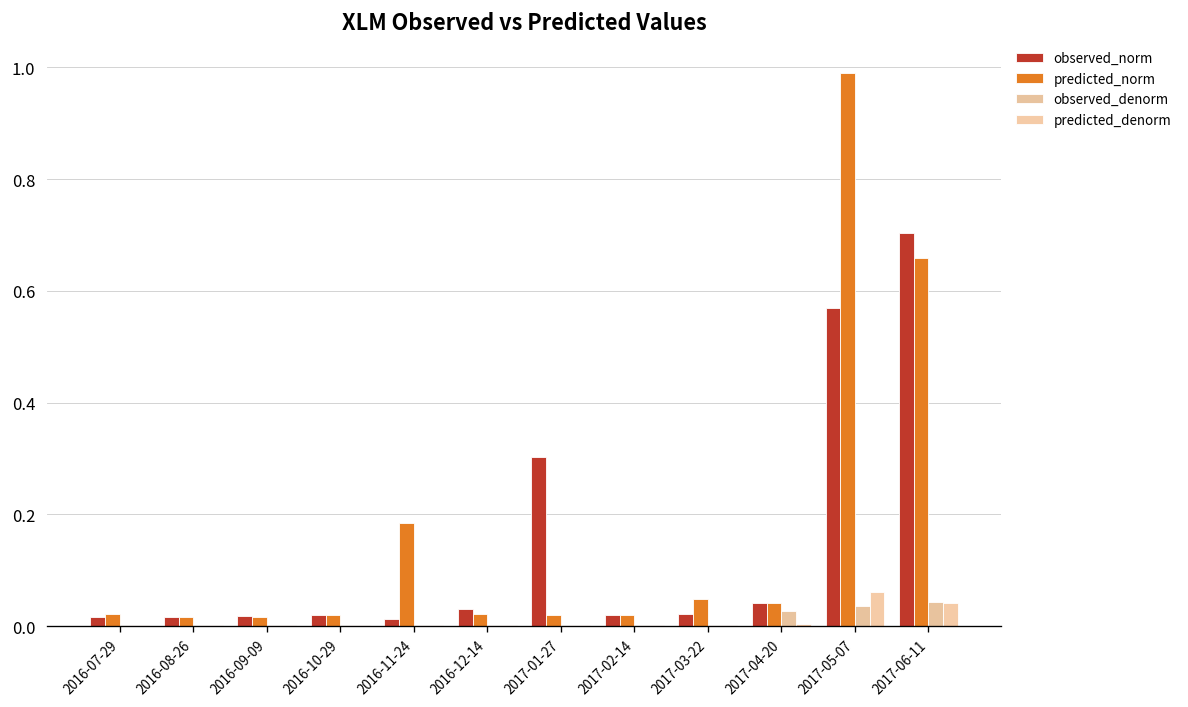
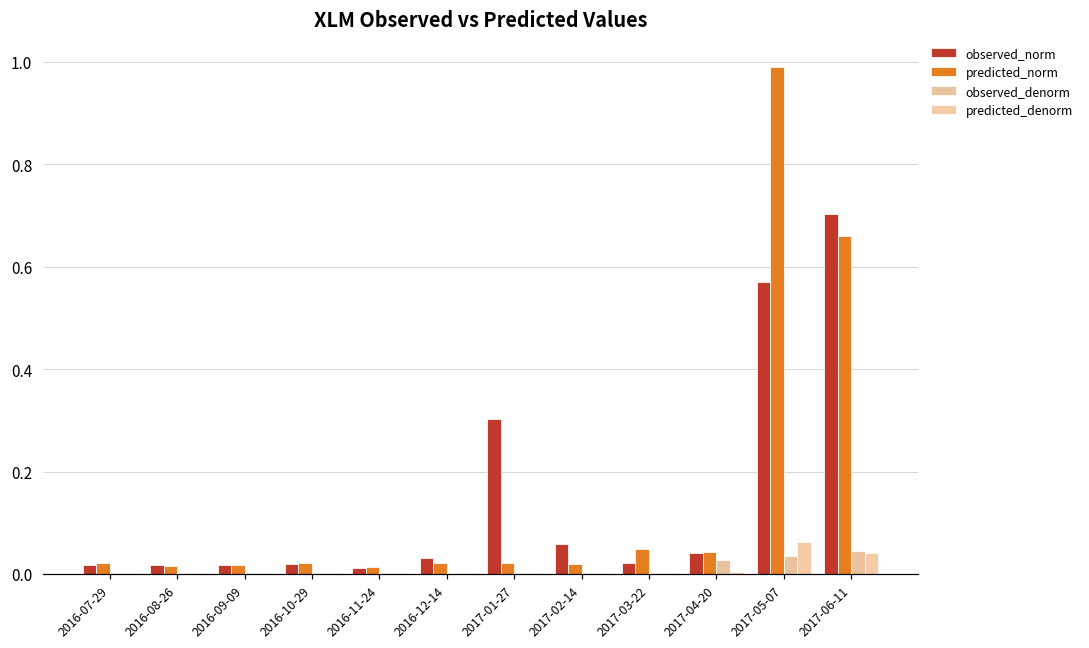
predicted_norm, 2016-11-24: 0.18 -> 0.01
observed_norm, 2017-02-14: 0.02 -> 0.06
